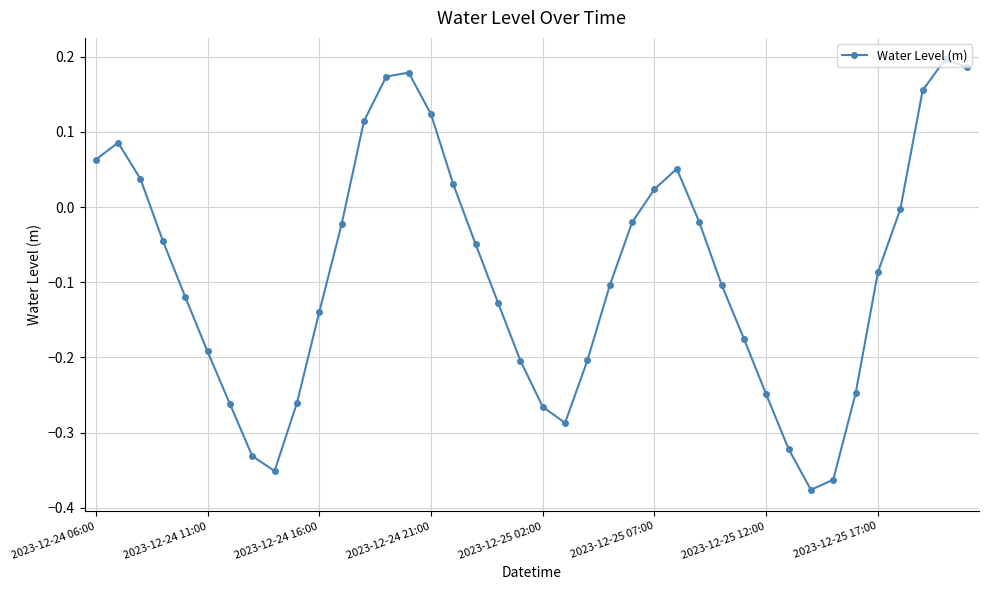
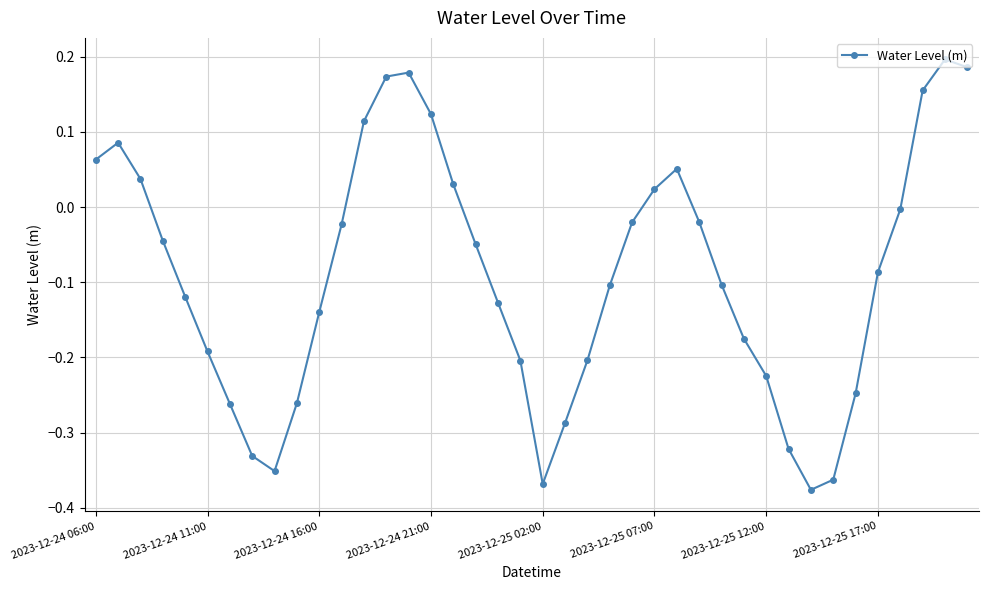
2023-12-25 02:00: -0.27 -> -0.37
2023-12-25 12:00: -0.25 -> -0.22
